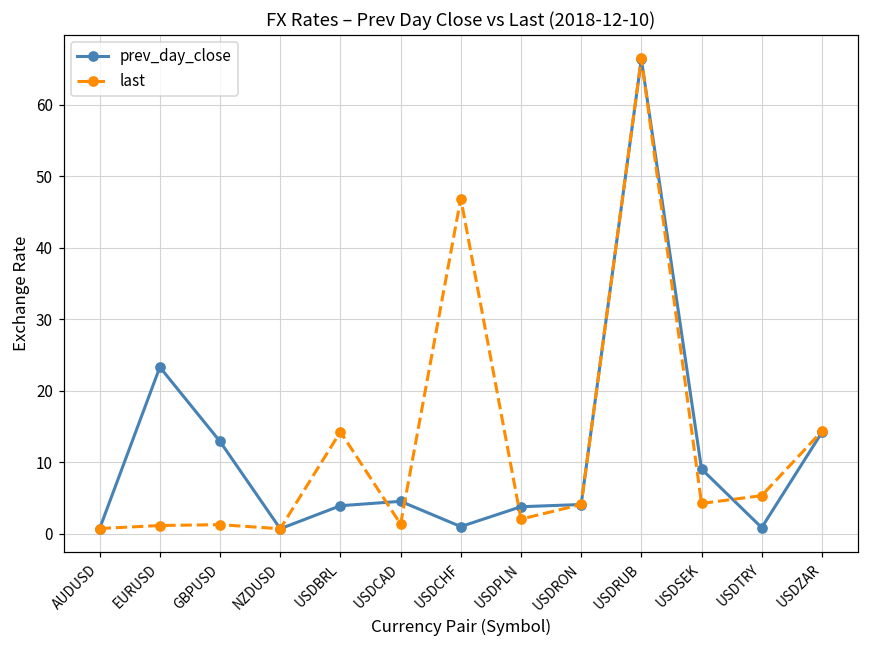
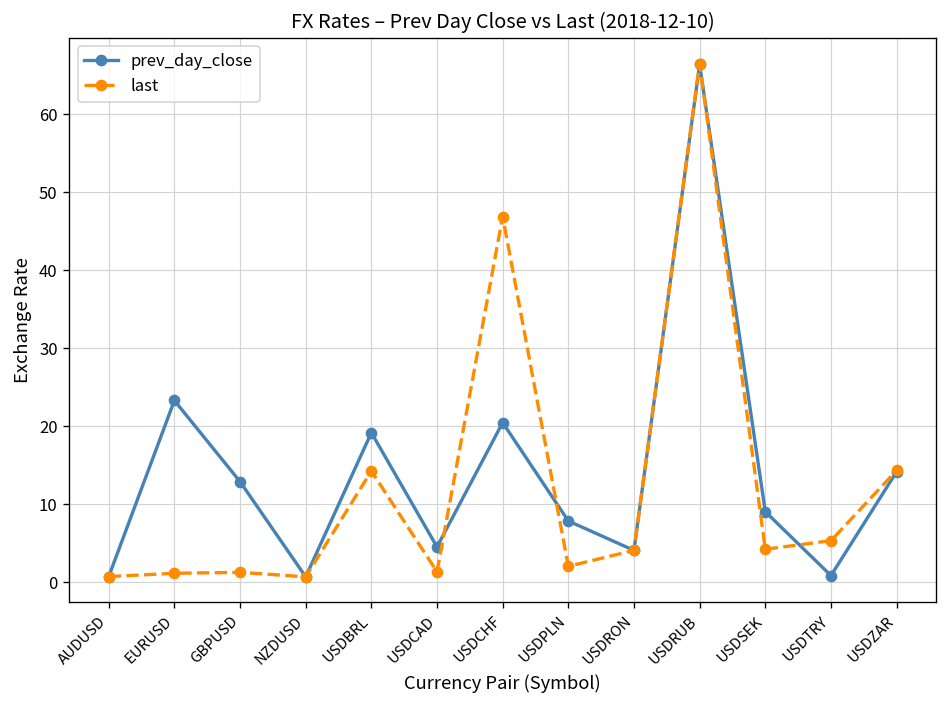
prev_day_close, USDBRL: 4 -> 19
prev_day_close, USDCHF: 1 -> 20
prev_day_close, USDPLN: 4 -> 8
